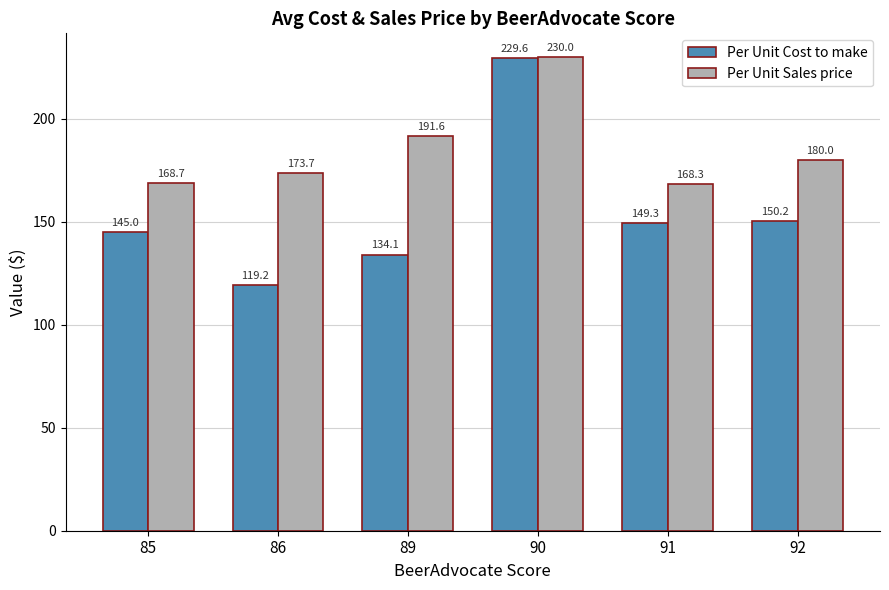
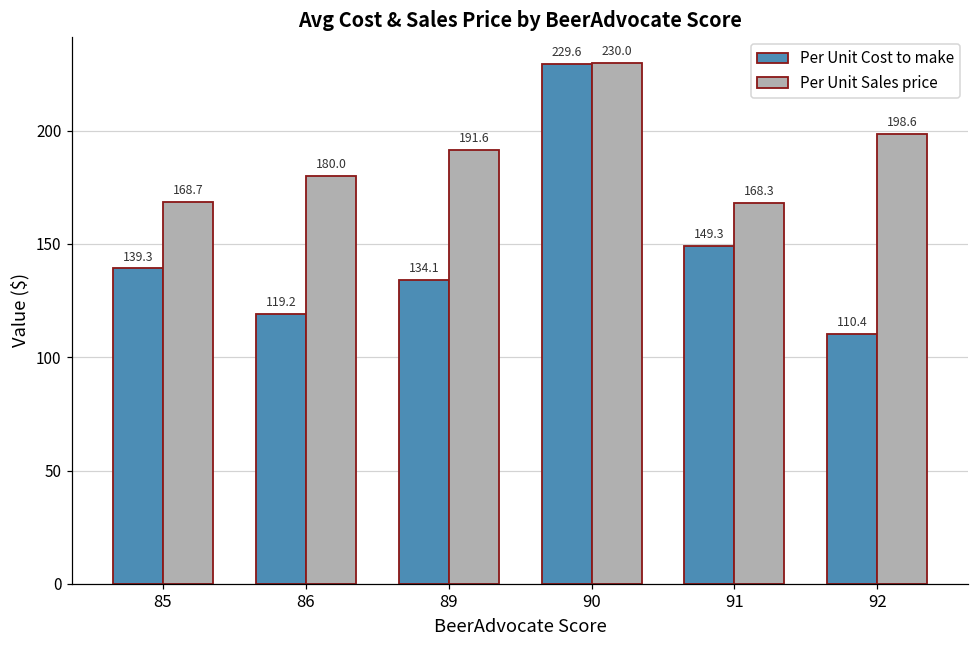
Per Unit Cost to make, 85: 145.0 -> 139.3
Per Unit Sales price, 86: 173.7 -> 180.0
Per Unit Cost to make, 92: 150.2 -> 110.4
Per Unit Sales price, 92: 180.0 -> 198.6
